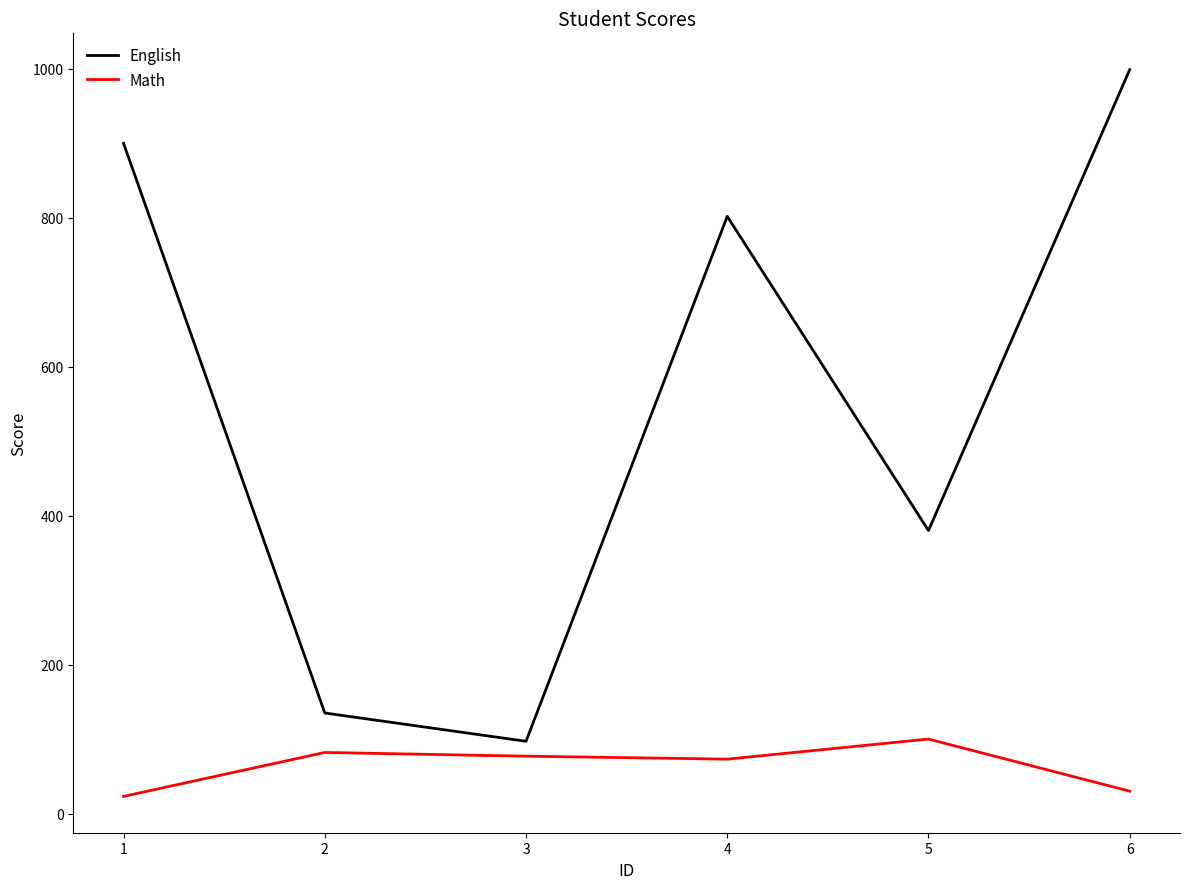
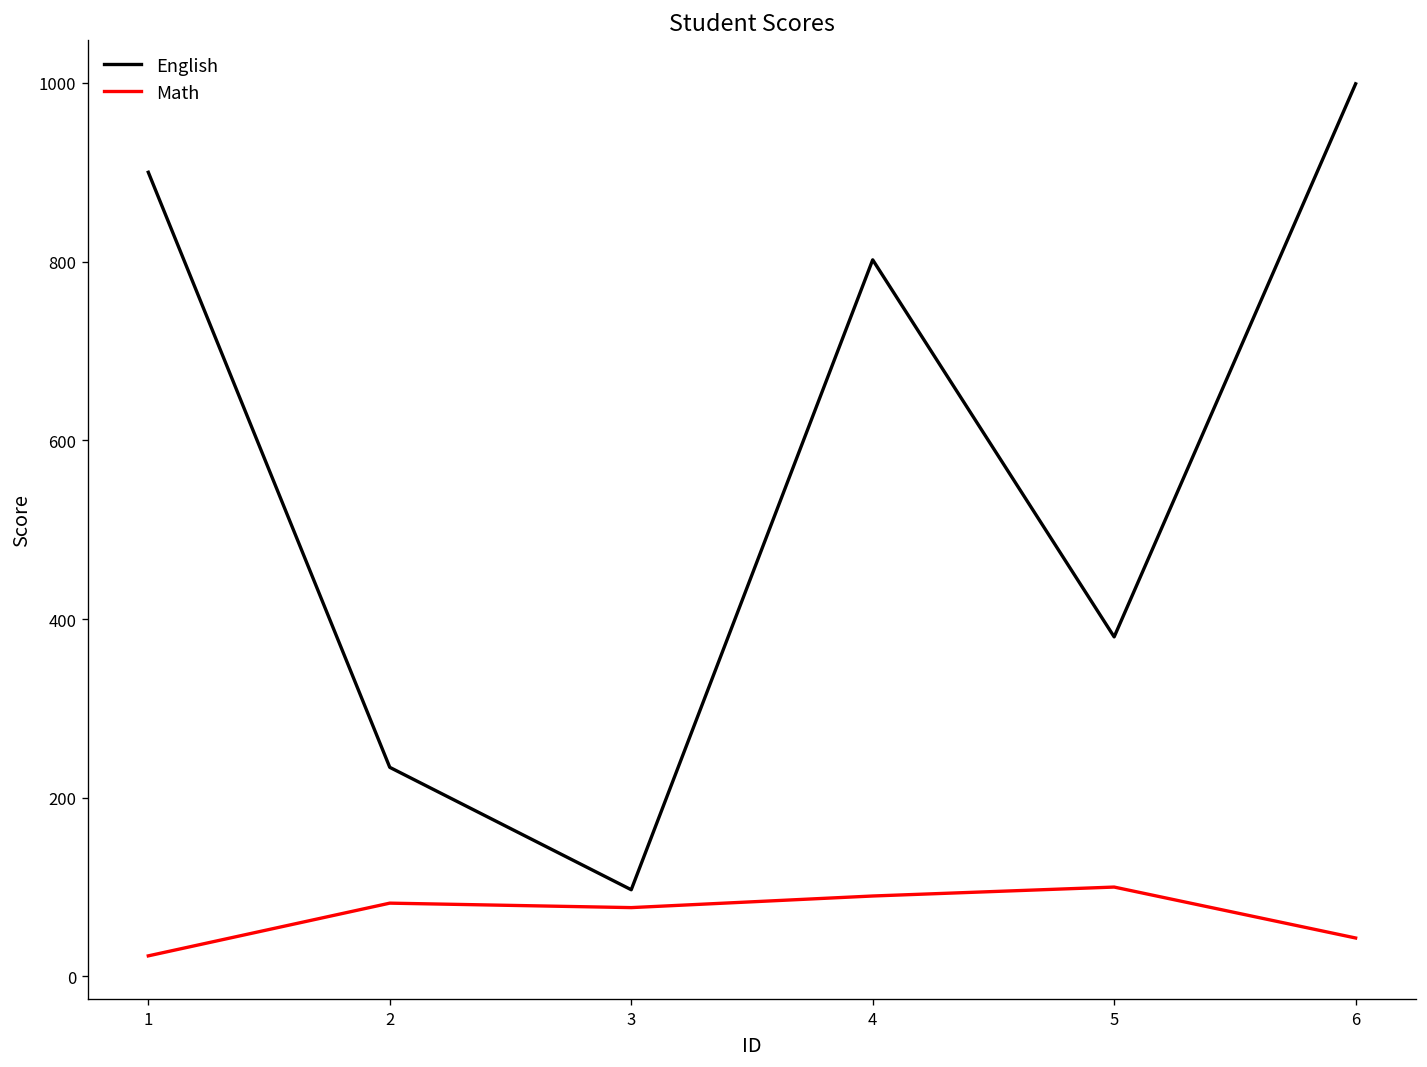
English, 2: 140 -> 230
Math, 4: 70 -> 90
Math, 6: 30 -> 40
